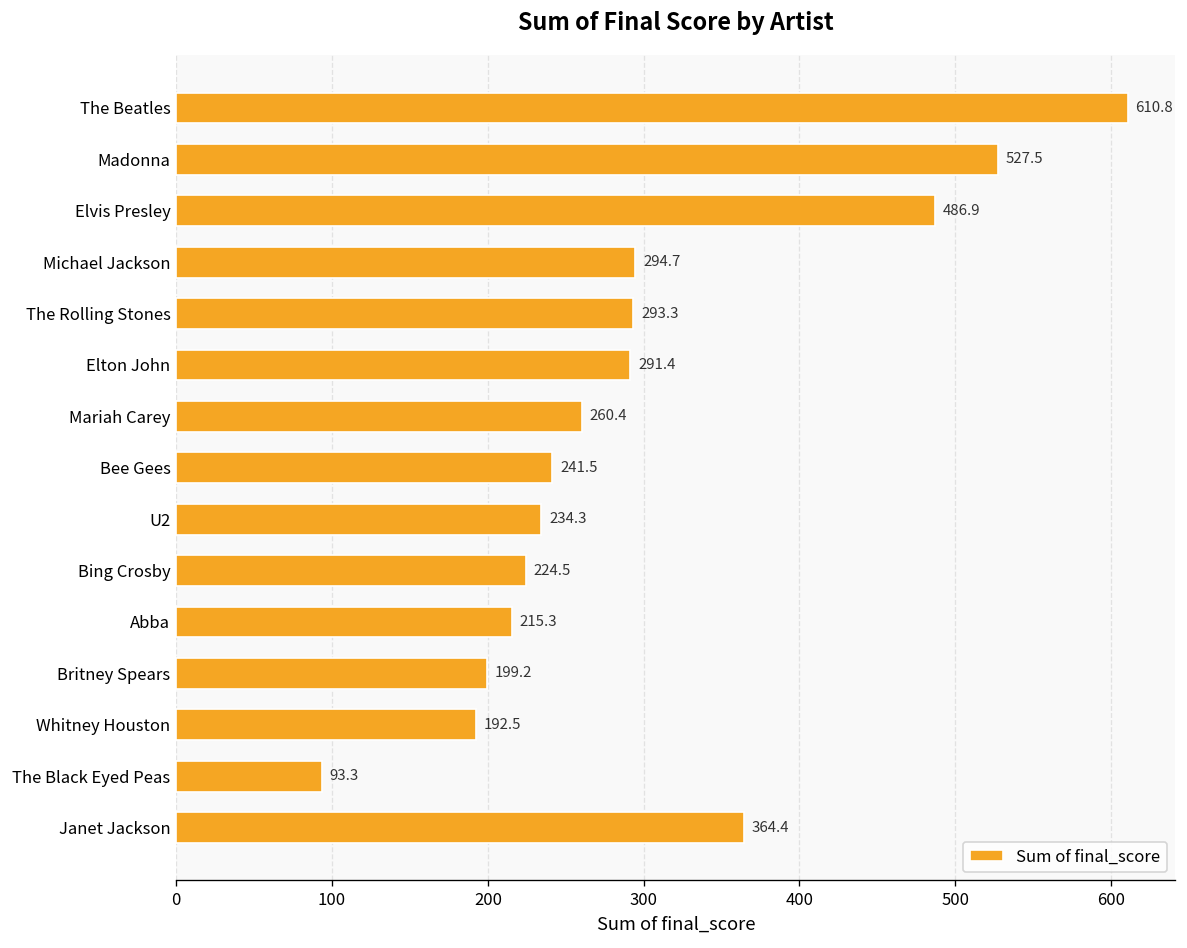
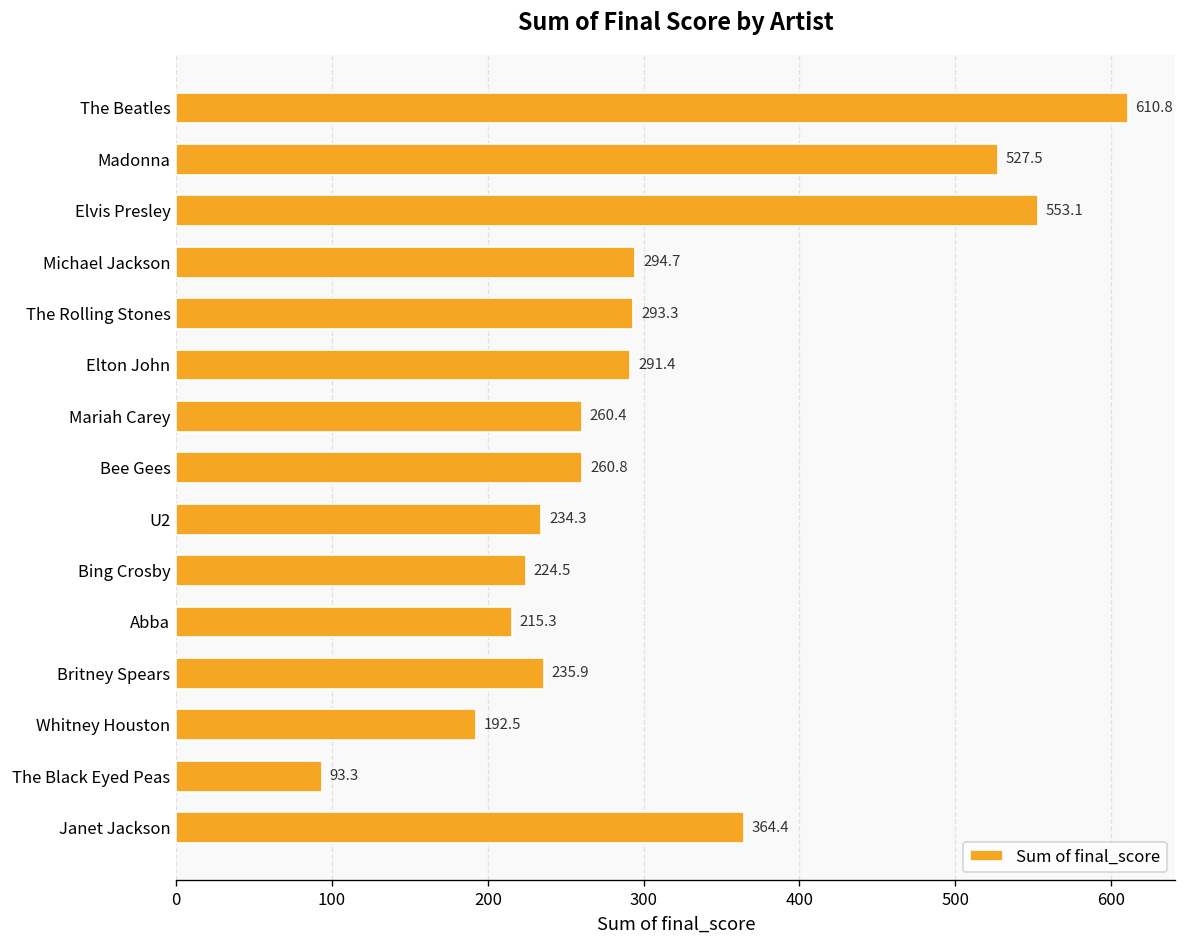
Elvis Presley: 486.9 -> 553.1
Bee Gees: 241.5 -> 260.8
Britney Spears: 199.2 -> 235.9
